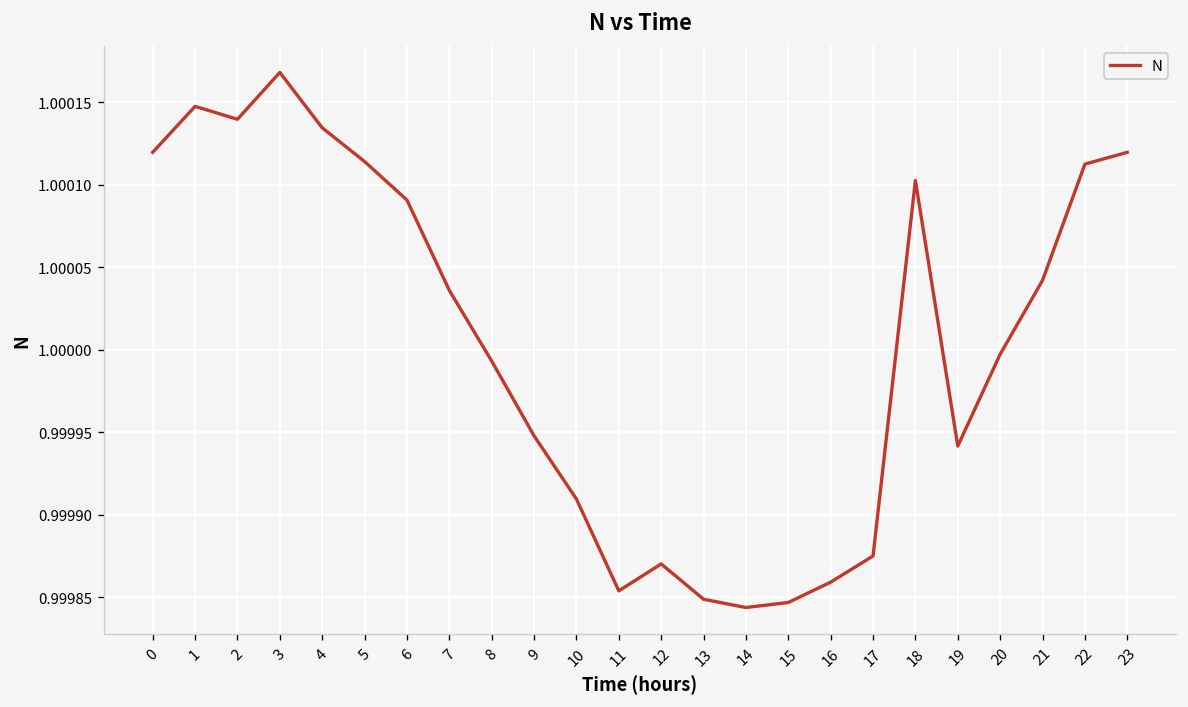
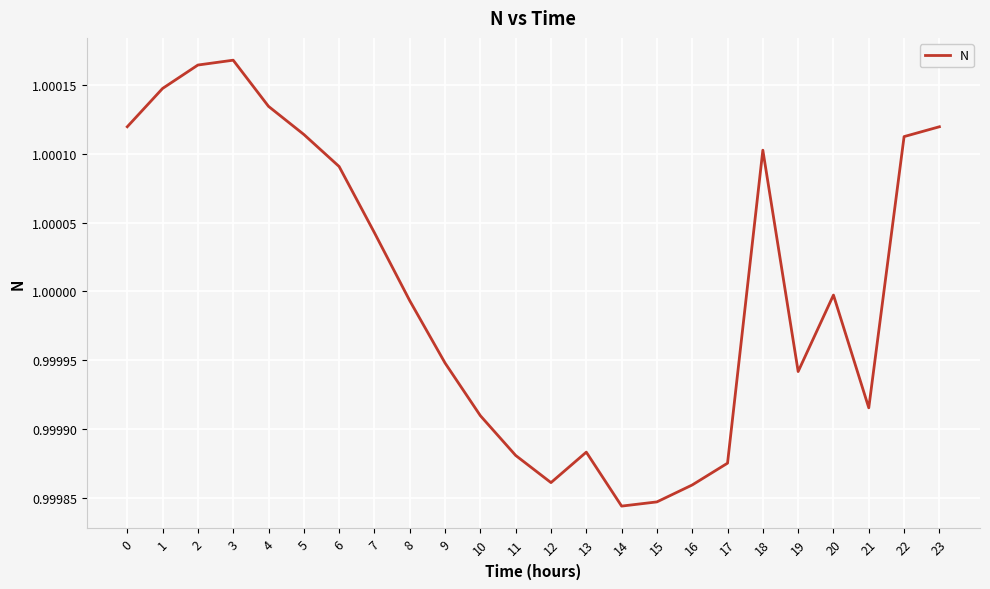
2: 1.000140 -> 1.000164
7: 1.000036 -> 1.000043
11: 0.999854 -> 0.999881
12: 0.999870 -> 0.999861
13: 0.999849 -> 0.999883
21: 1.000042 -> 0.999915
